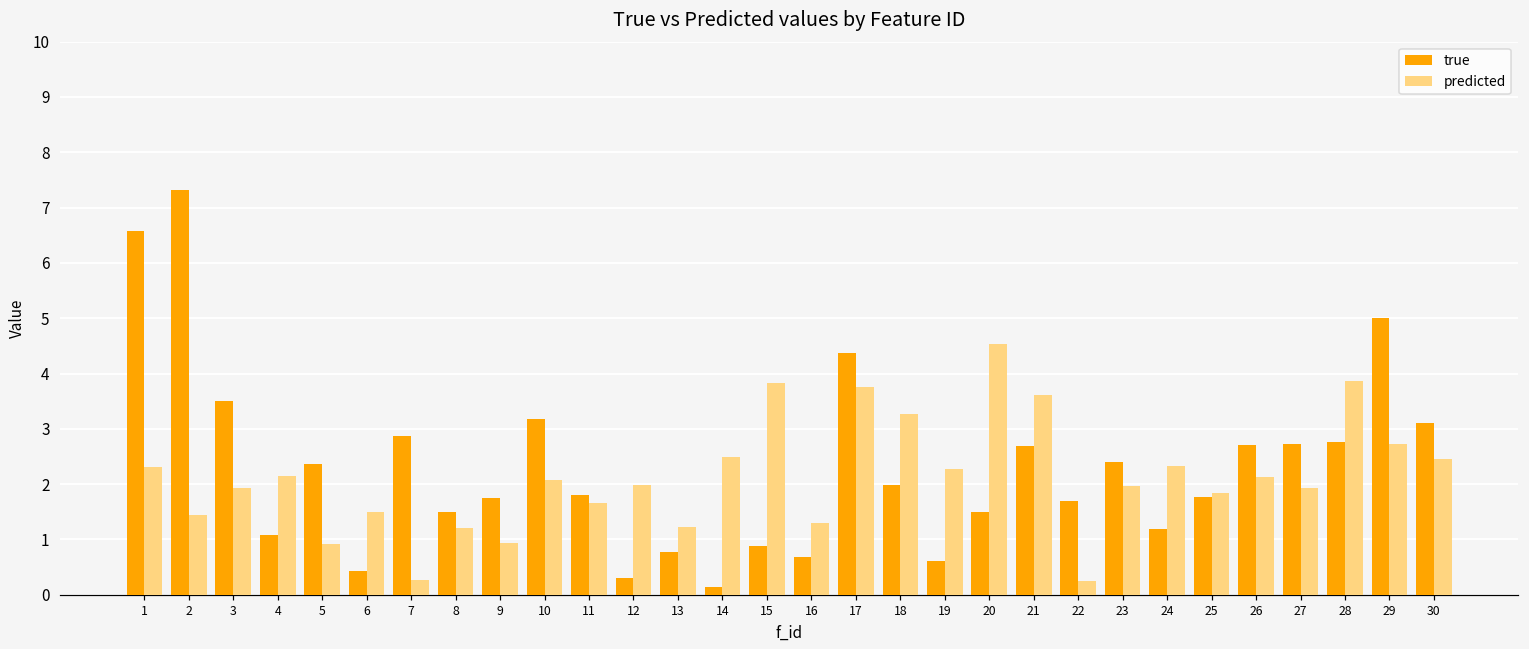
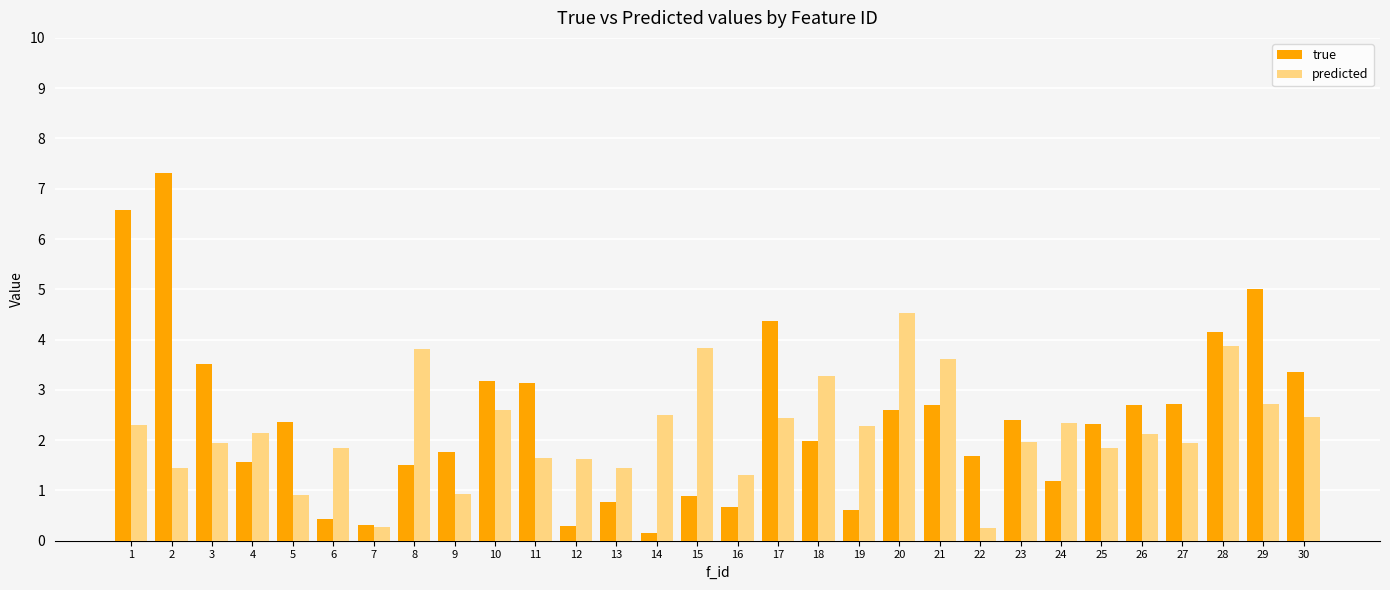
true, 4: 1.1 -> 1.6
predicted, 6: 1.5 -> 1.8
true, 7: 2.9 -> 0.3
predicted, 8: 1.2 -> 3.8
predicted, 10: 2.1 -> 2.6
true, 11: 1.8 -> 3.1
predicted, 12: 2.0 -> 1.6
predicted, 13: 1.2 -> 1.5
predicted, 17: 3.8 -> 2.4
true, 20: 1.5 -> 2.6
true, 25: 1.8 -> 2.3
true, 28: 2.8 -> 4.2
true, 30: 3.1 -> 3.4
